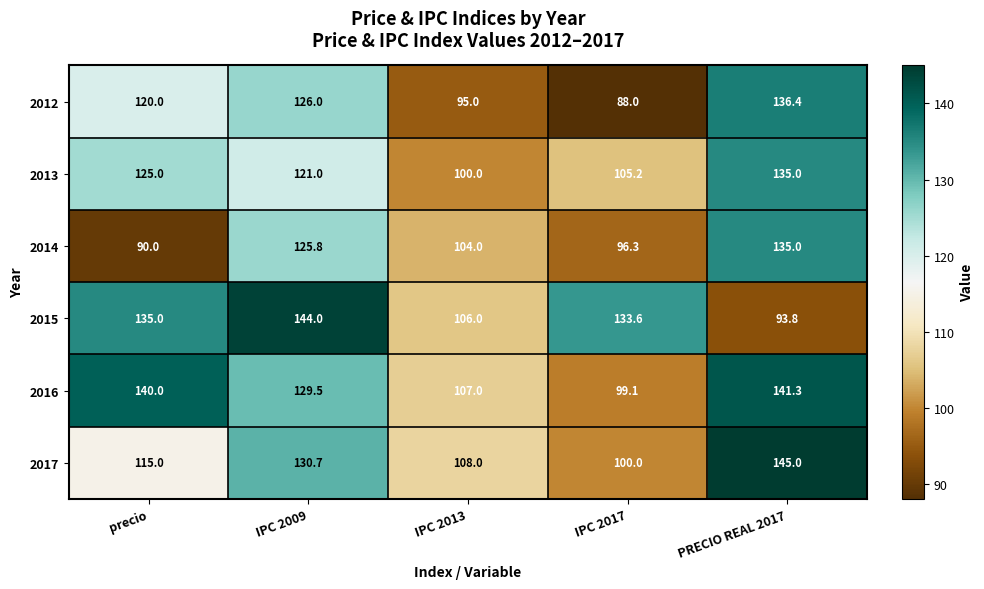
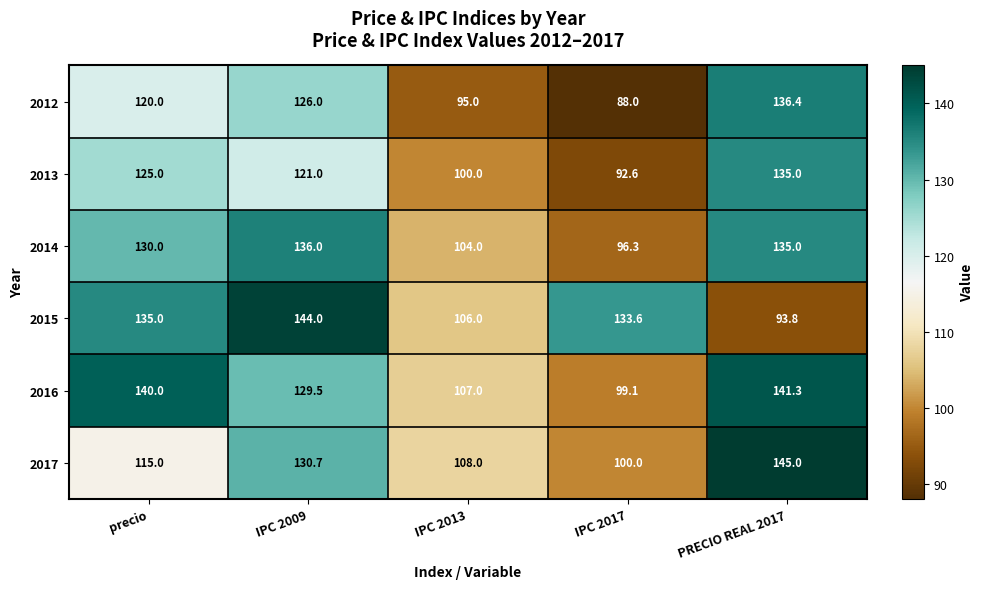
2013, IPC 2017: 105.2 -> 92.6
2014, precio: 90.0 -> 130.0
2014, IPC 2009: 125.8 -> 136.0
